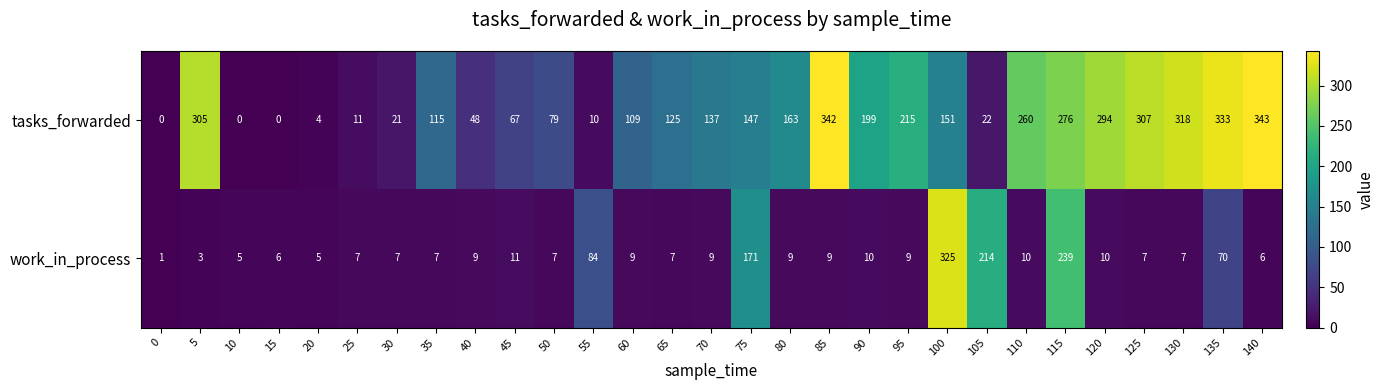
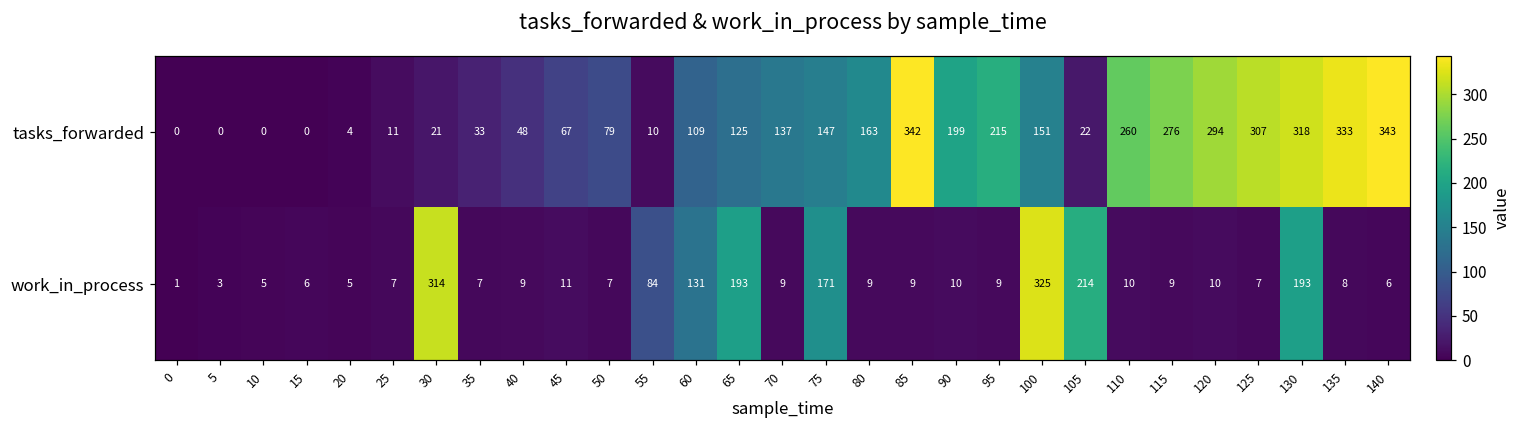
tasks_forwarded, 5: 305 -> 0
tasks_forwarded, 35: 115 -> 33
work_in_process, 30: 7 -> 314
work_in_process, 60: 9 -> 131
work_in_process, 65: 7 -> 193
work_in_process, 115: 239 -> 9
work_in_process, 130: 7 -> 193
work_in_process, 135: 70 -> 8
